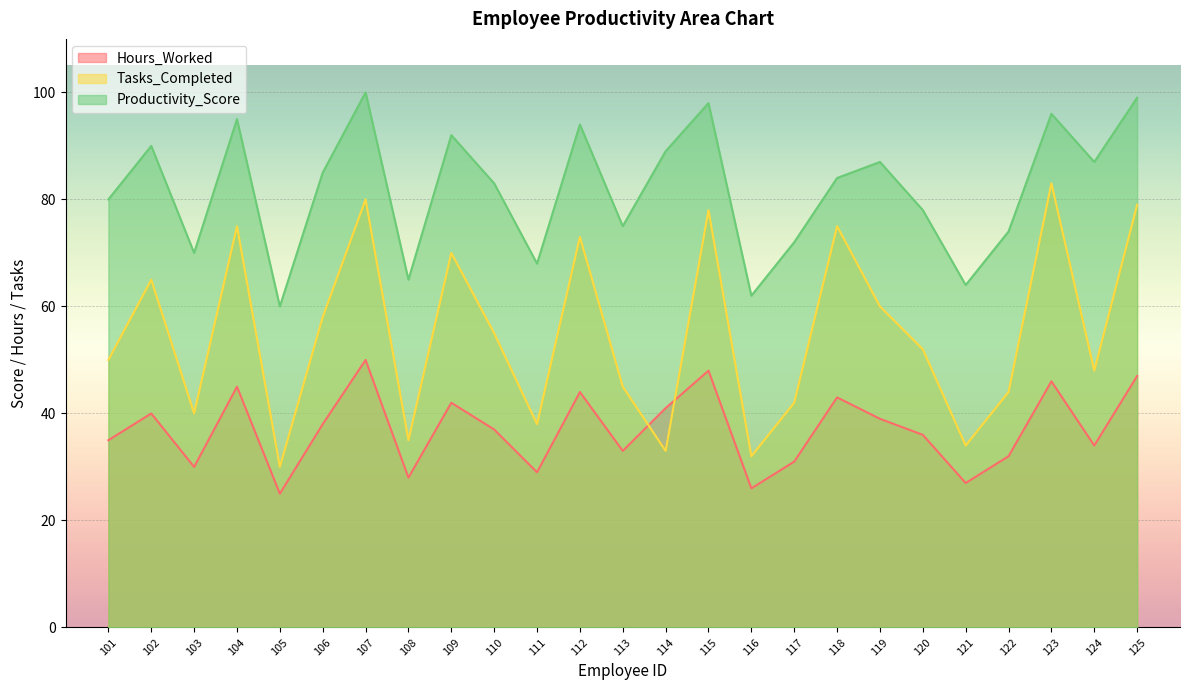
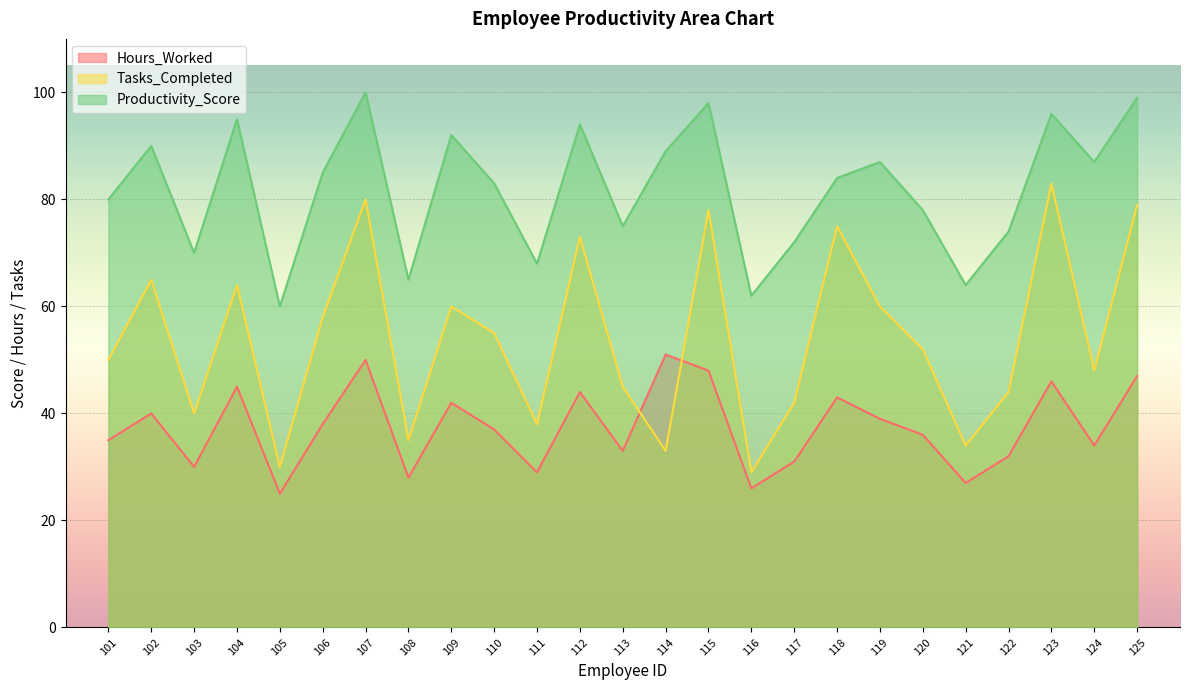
Tasks_Completed, 104: 75 -> 64
Tasks_Completed, 109: 70 -> 60
Hours_Worked, 114: 41 -> 51
Tasks_Completed, 116: 32 -> 29
